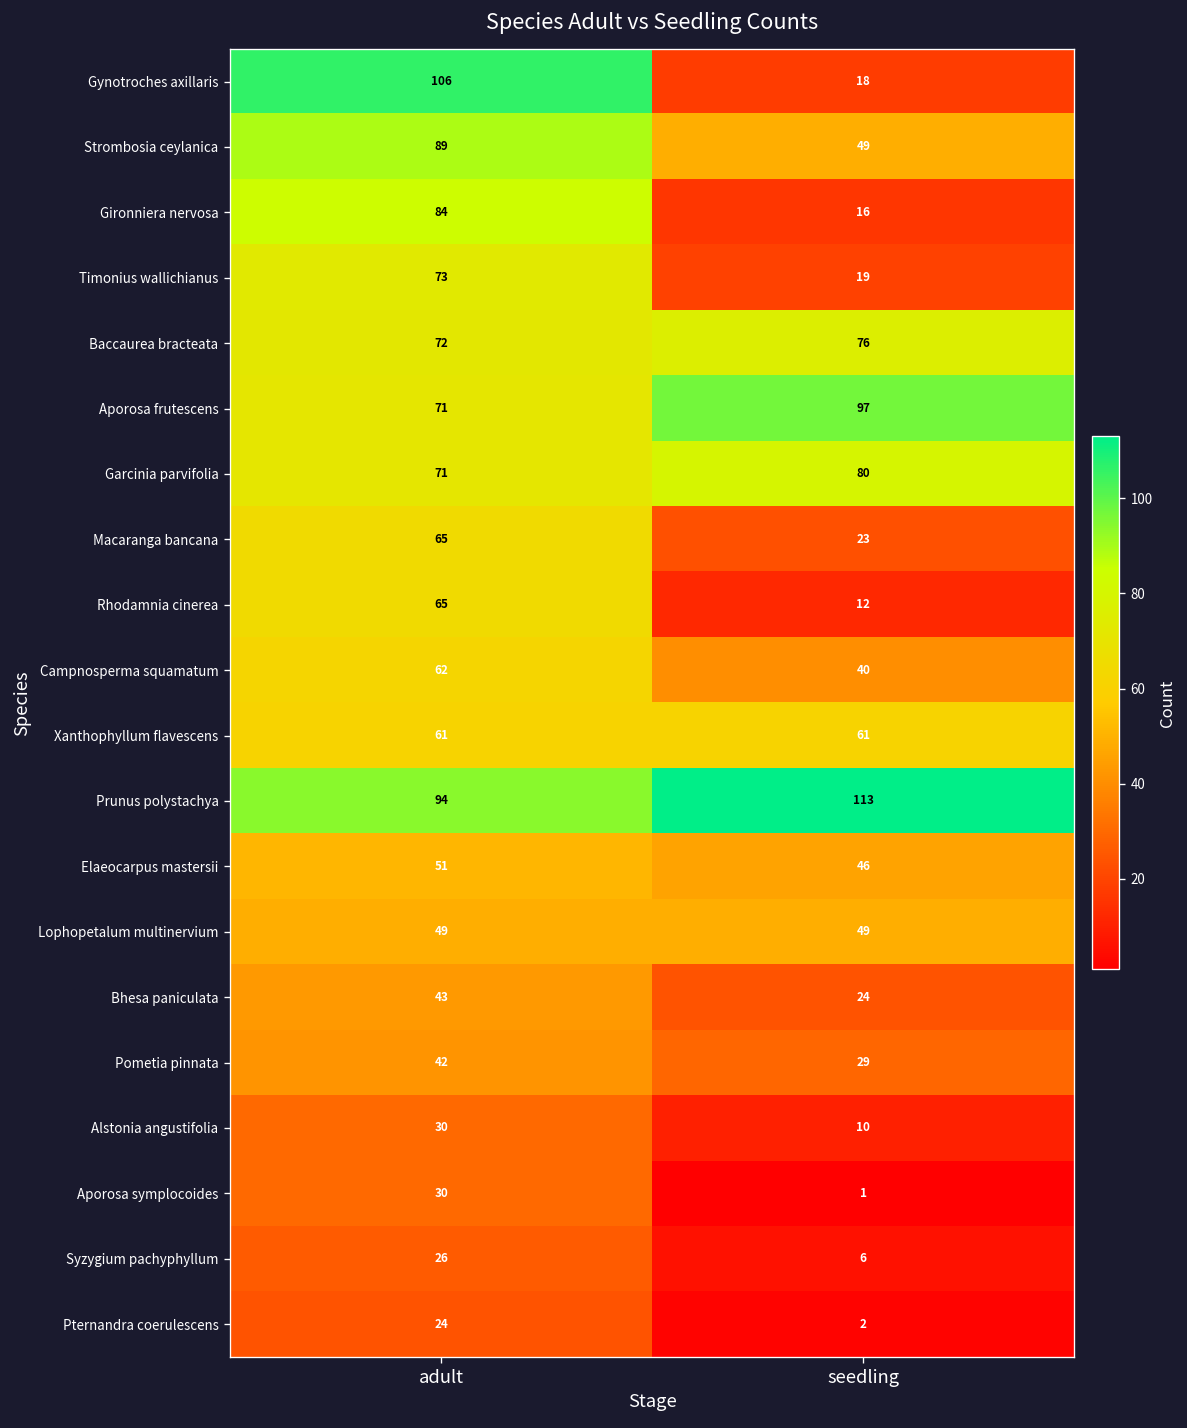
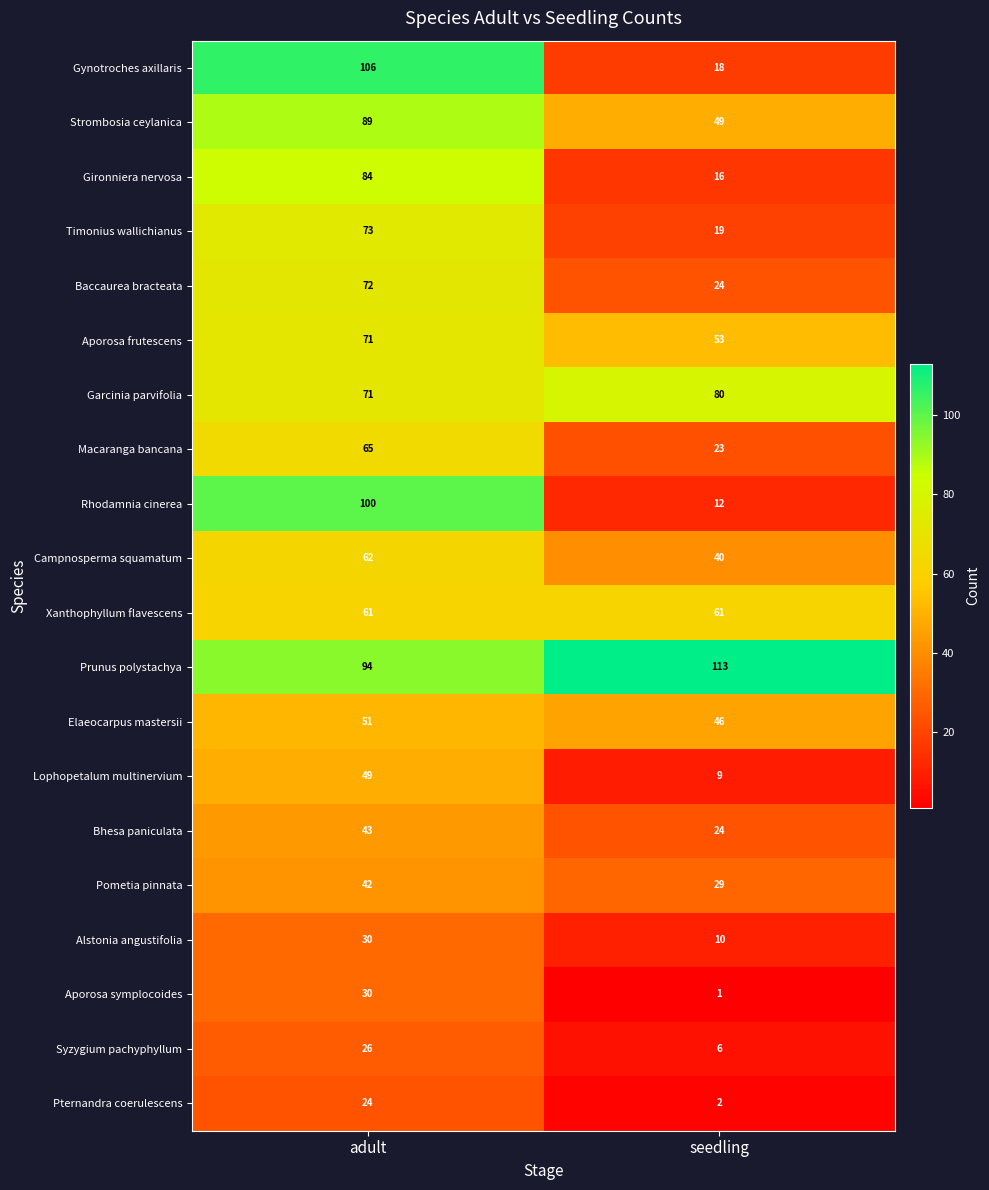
Baccaurea bracteata, seedling: 76 -> 24
Aporosa frutescens, seedling: 97 -> 53
Rhodamnia cinerea, adult: 65 -> 100
Lophopetalum multinervium, seedling: 49 -> 9
